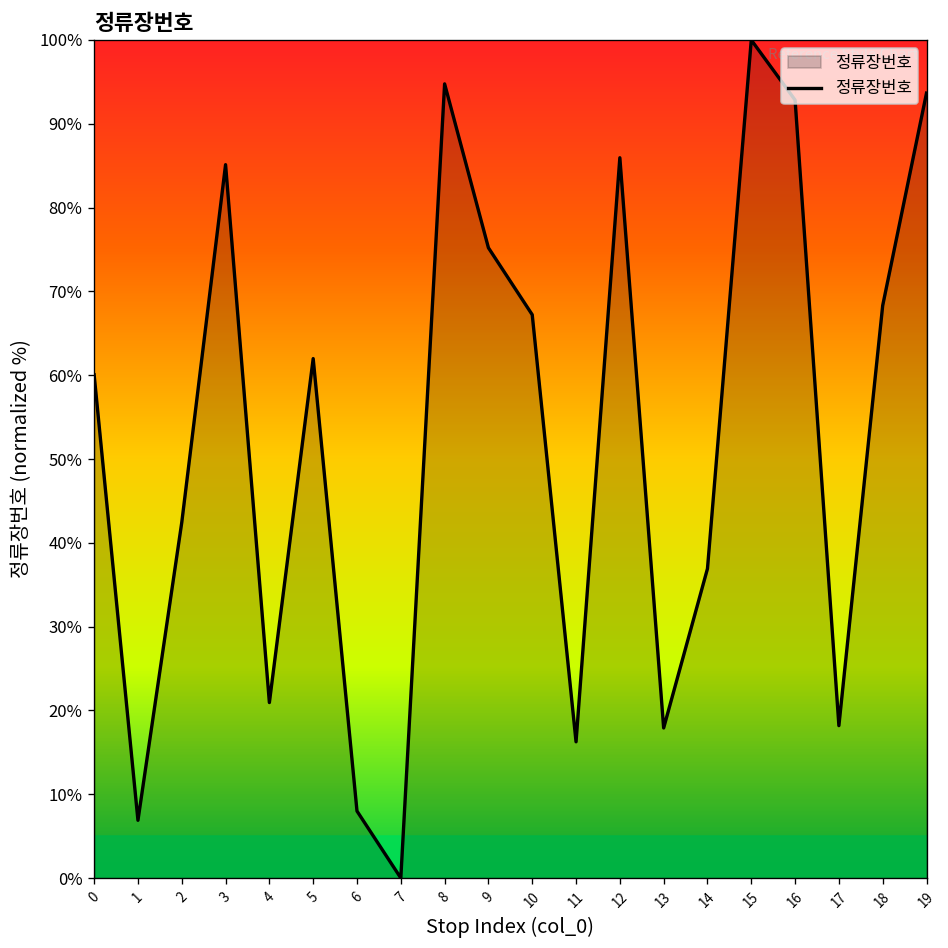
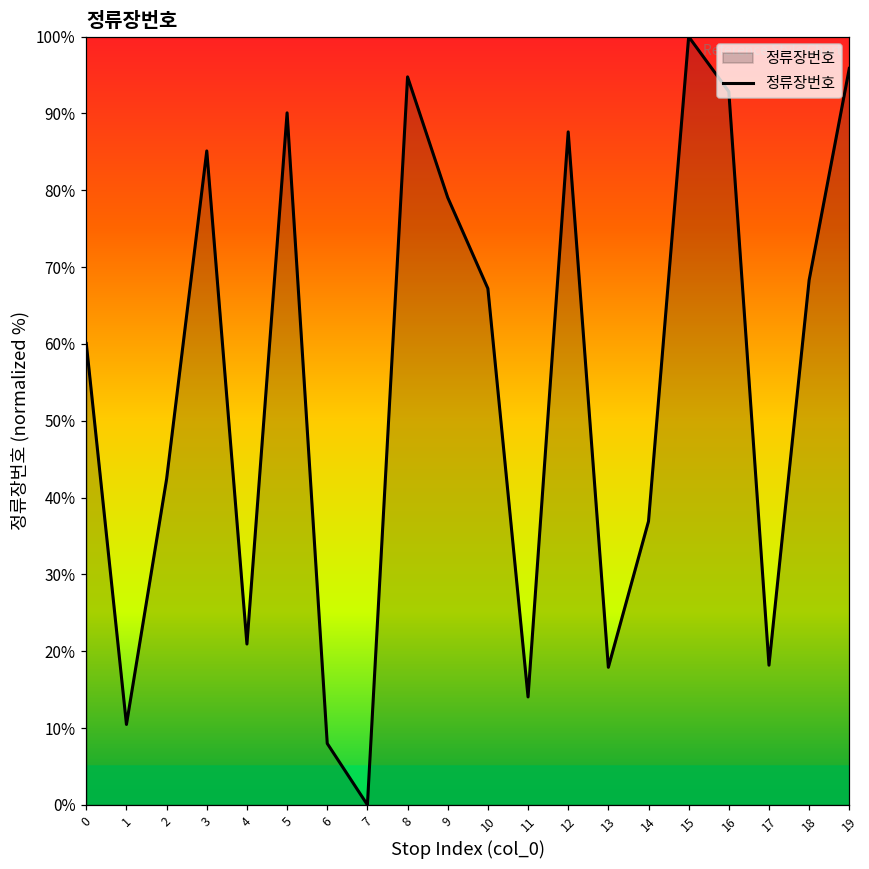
1: 7% -> 10%
5: 62% -> 90%
9: 75% -> 79%
11: 16% -> 14%
12: 86% -> 88%
19: 94% -> 96%
